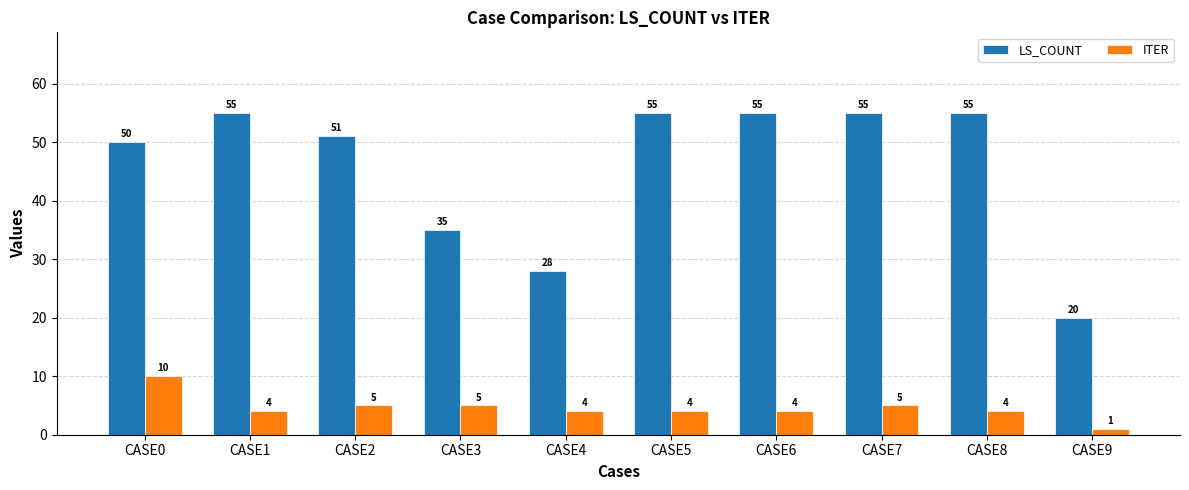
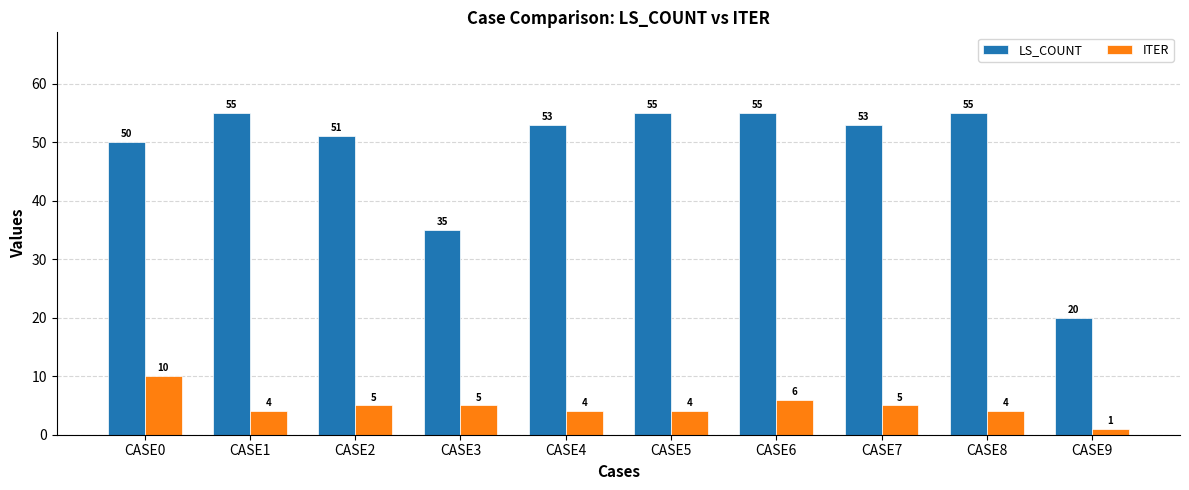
LS_COUNT, CASE4: 28 -> 53
ITER, CASE6: 4 -> 6
LS_COUNT, CASE7: 55 -> 53
